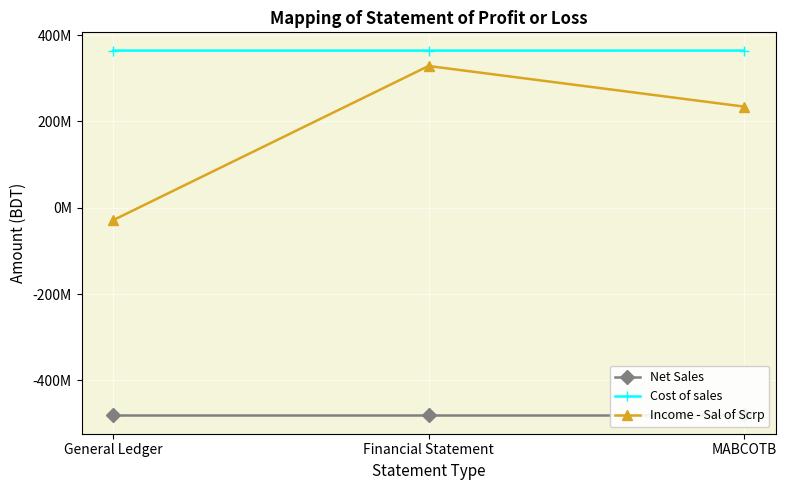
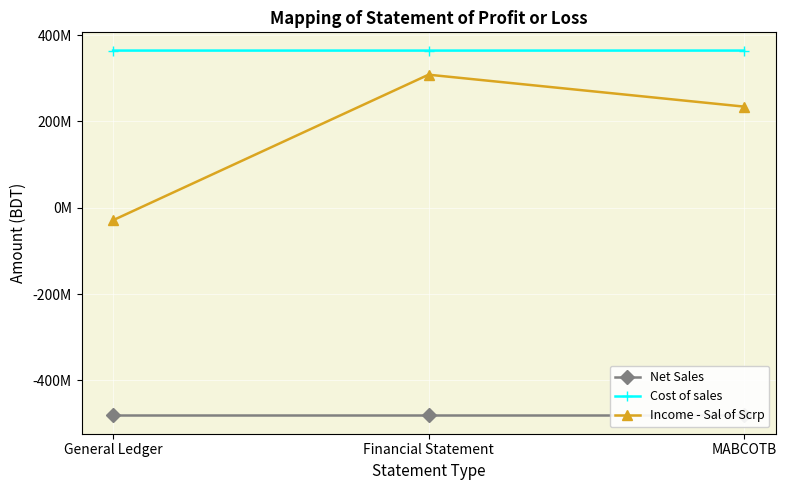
Income - Sal of Scrp, Financial Statement: 330000000 -> 310000000
